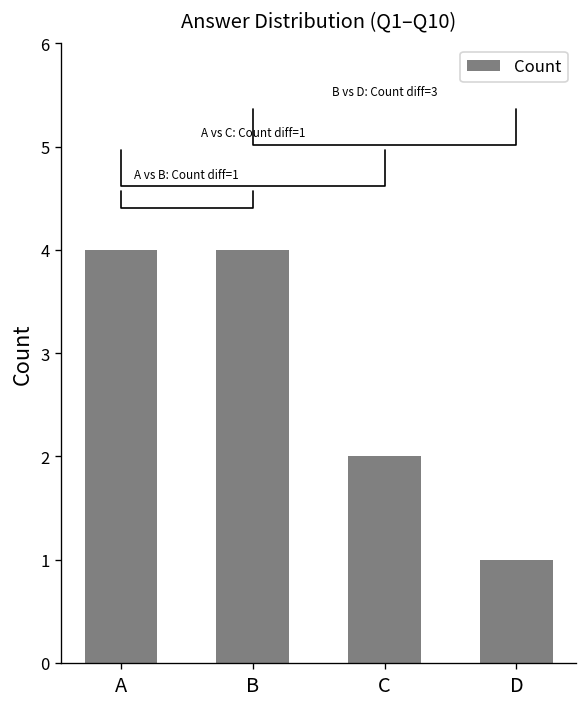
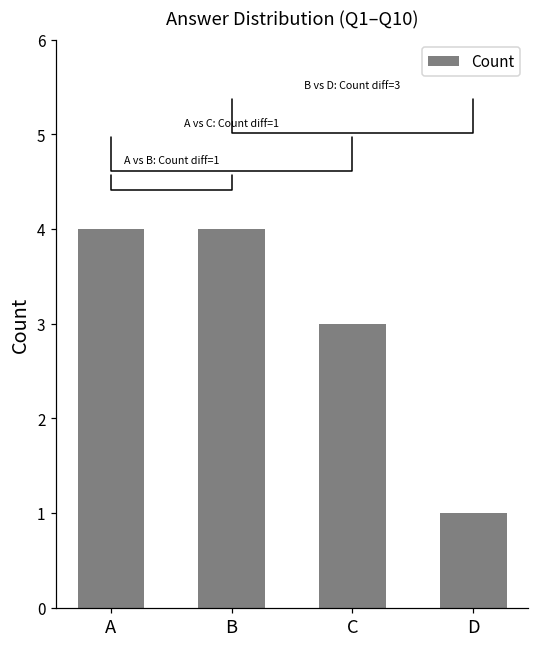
C: 2 -> 3
